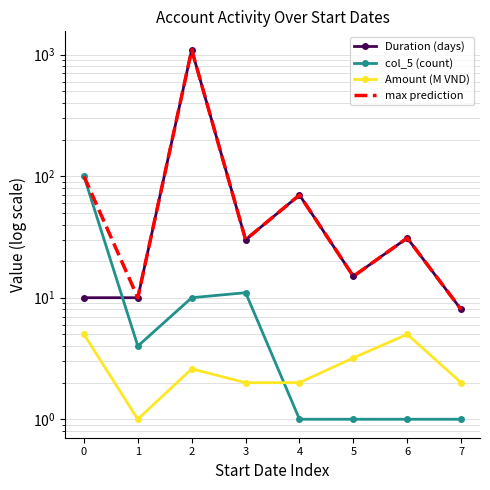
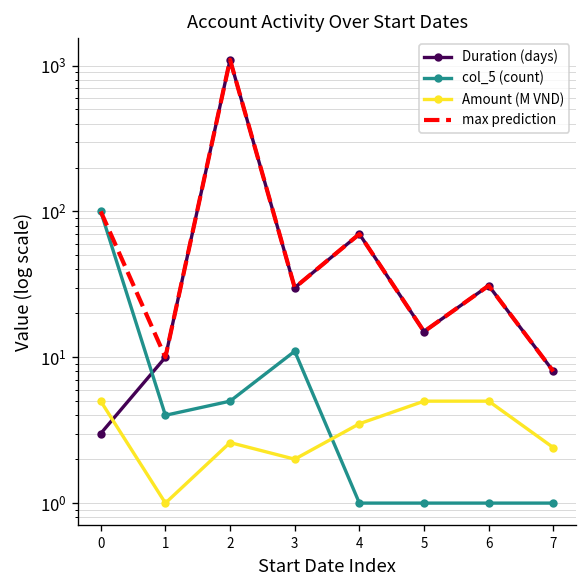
Duration (days), 0: 10 -> 3
col_5 (count), 2: 10 -> 5
Amount (M VND), 4: 2.0 -> 3.5
Amount (M VND), 5: 3.2 -> 5.0
Amount (M VND), 7: 2.0 -> 2.4
